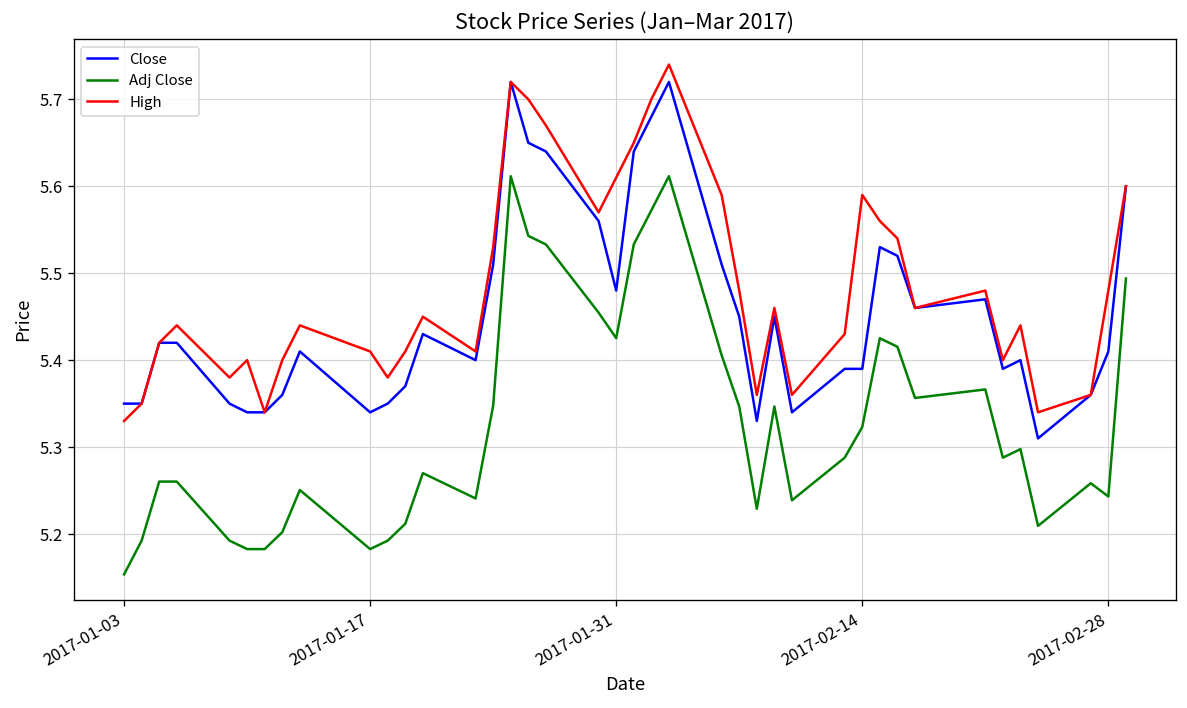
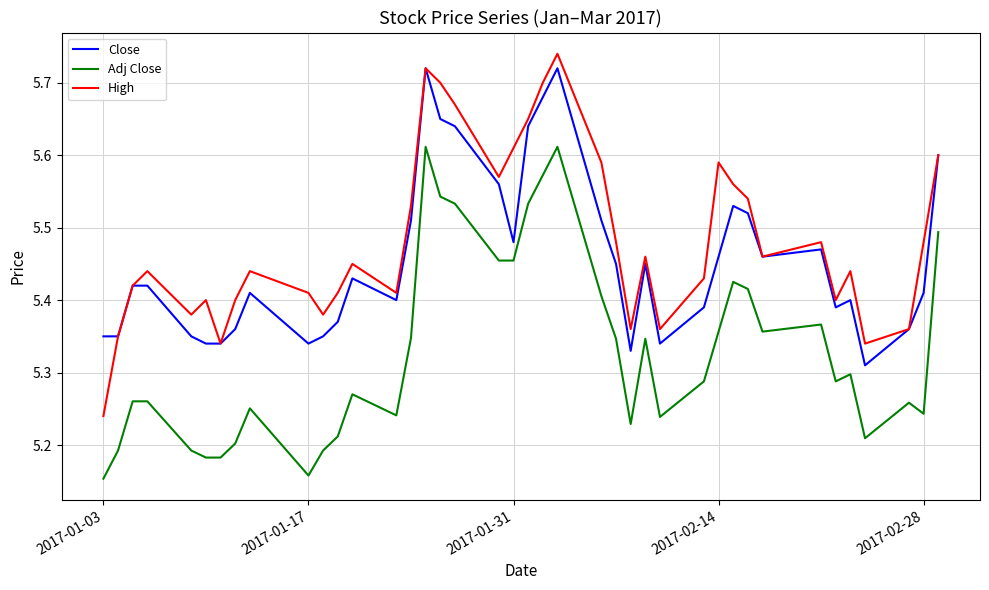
High, 2017-01-03: 5.33 -> 5.24
Adj Close, 2017-01-17: 5.18 -> 5.16
Adj Close, 2017-01-31: 5.43 -> 5.45
Close, 2017-02-14: 5.39 -> 5.46
Adj Close, 2017-02-14: 5.32 -> 5.36
